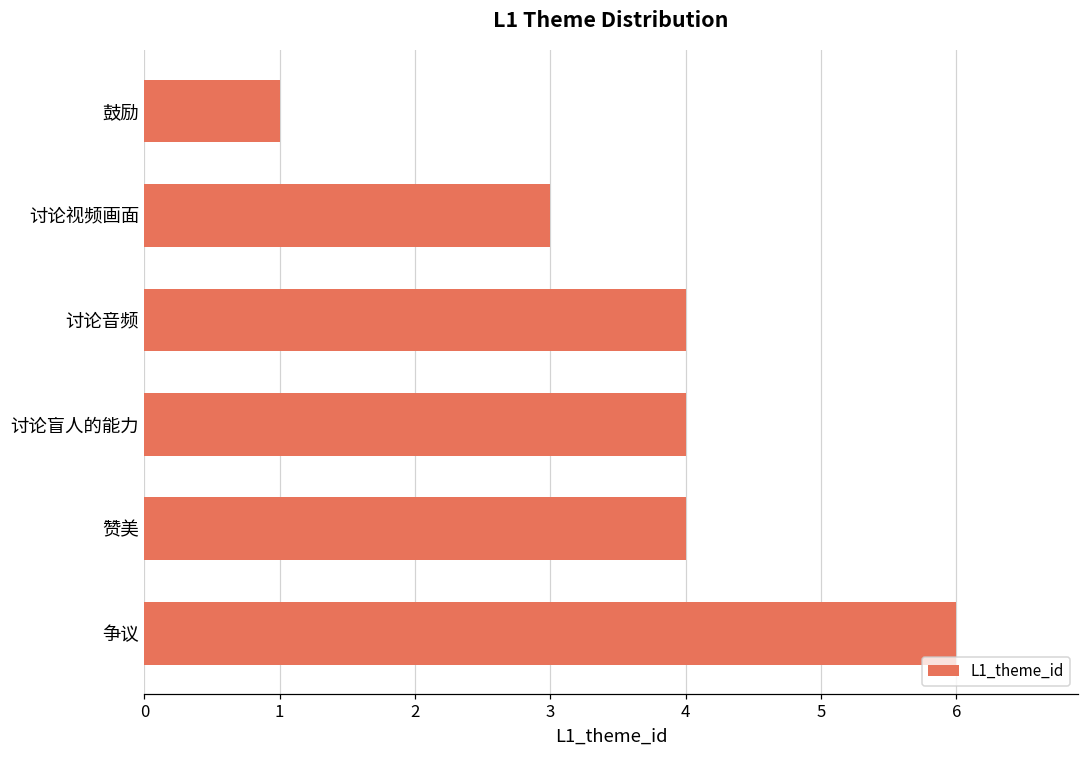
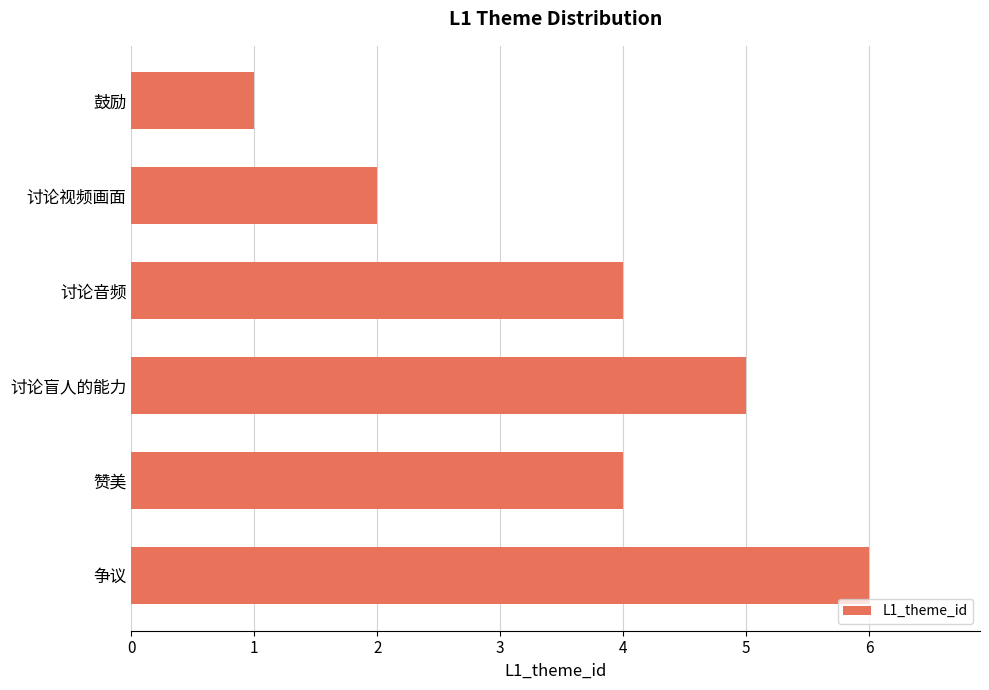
讨论视频画面: 3.00 -> 2.00
讨论盲人的能力: 4.00 -> 5.00
